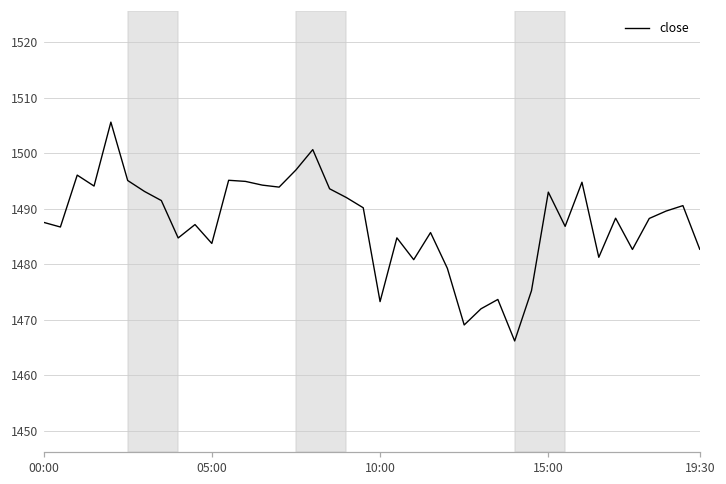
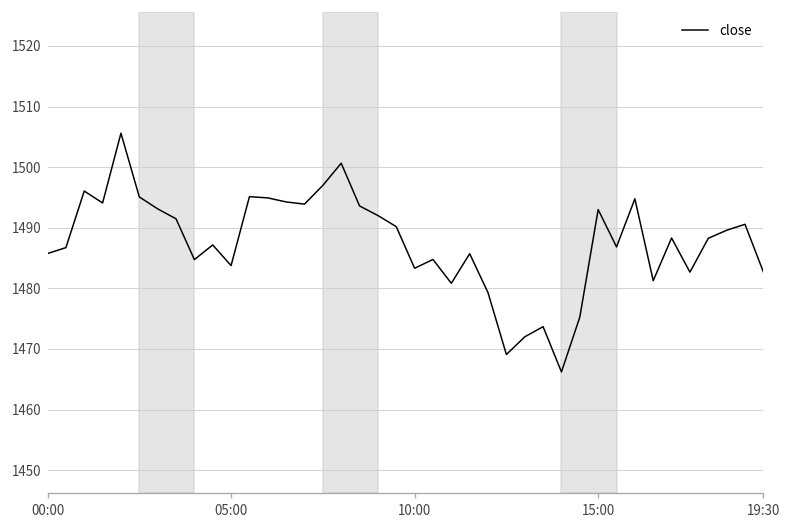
00:00: 1488 -> 1486
10:00: 1473 -> 1483
